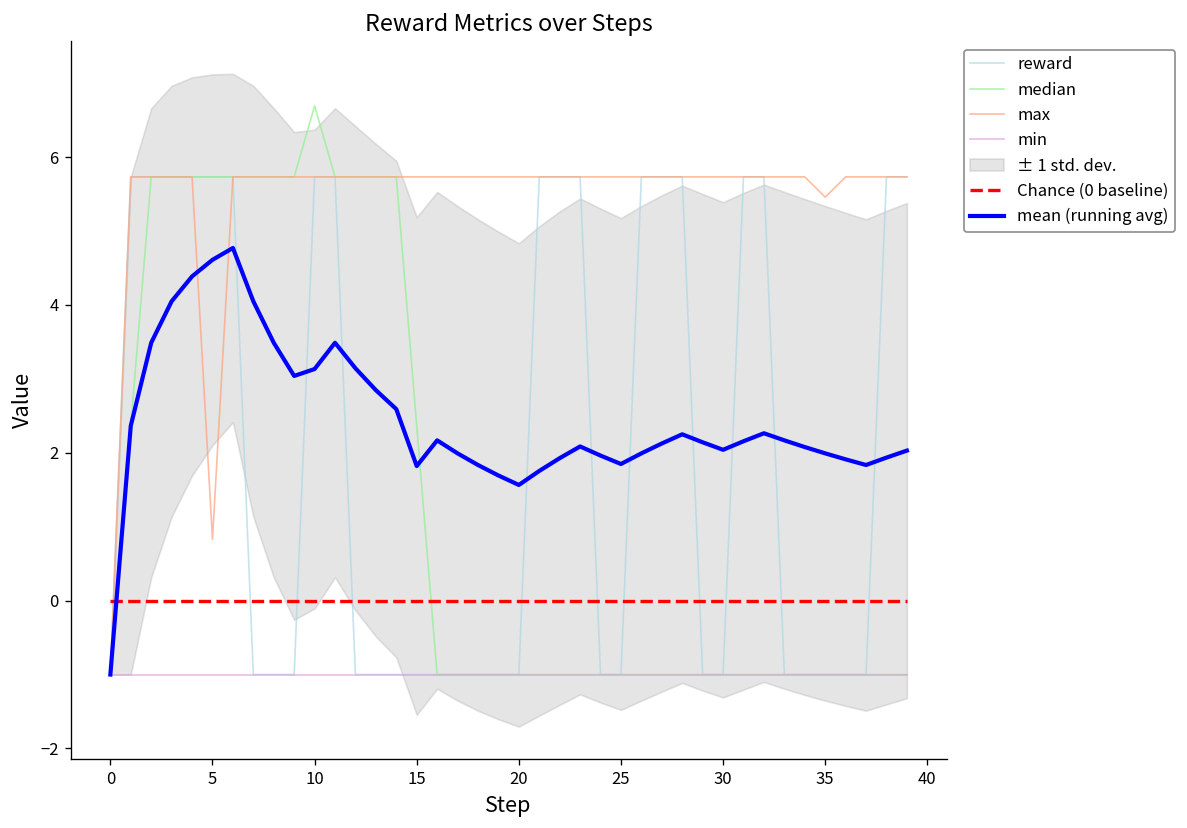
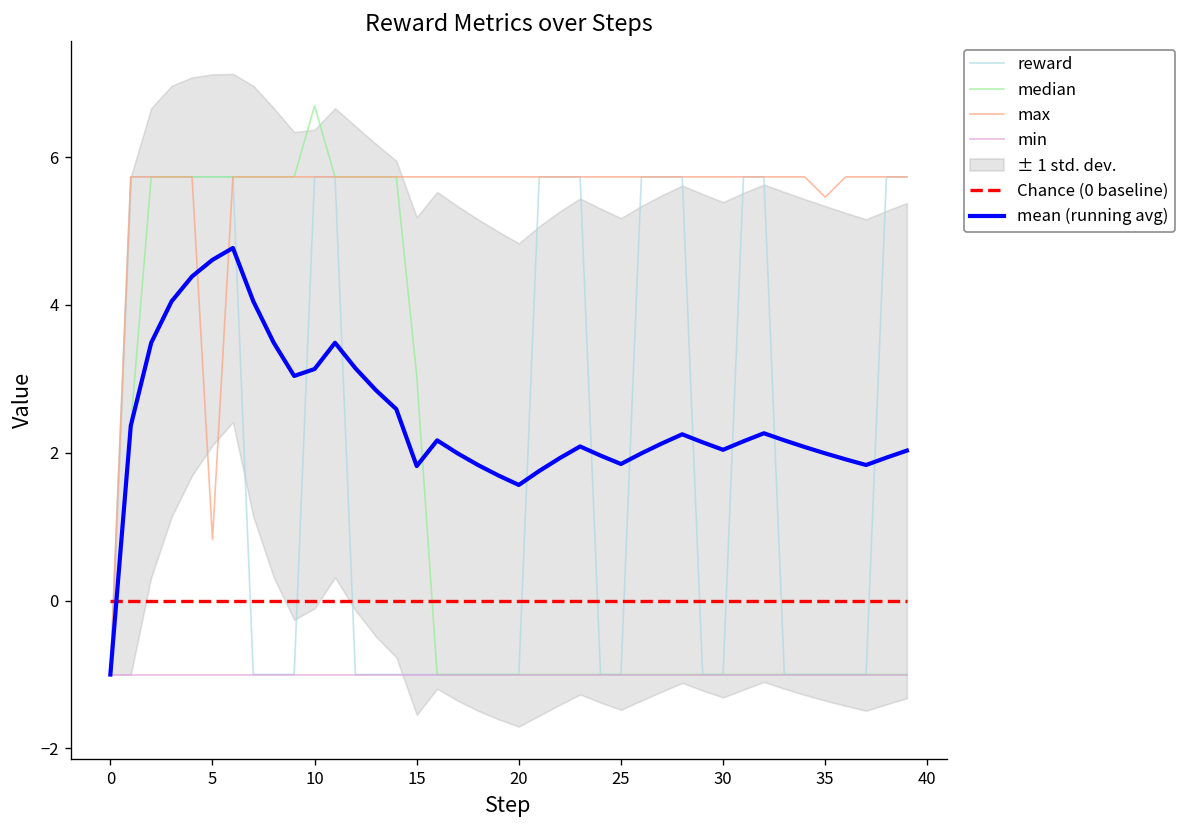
median, 15: 2.4 -> 3.0
